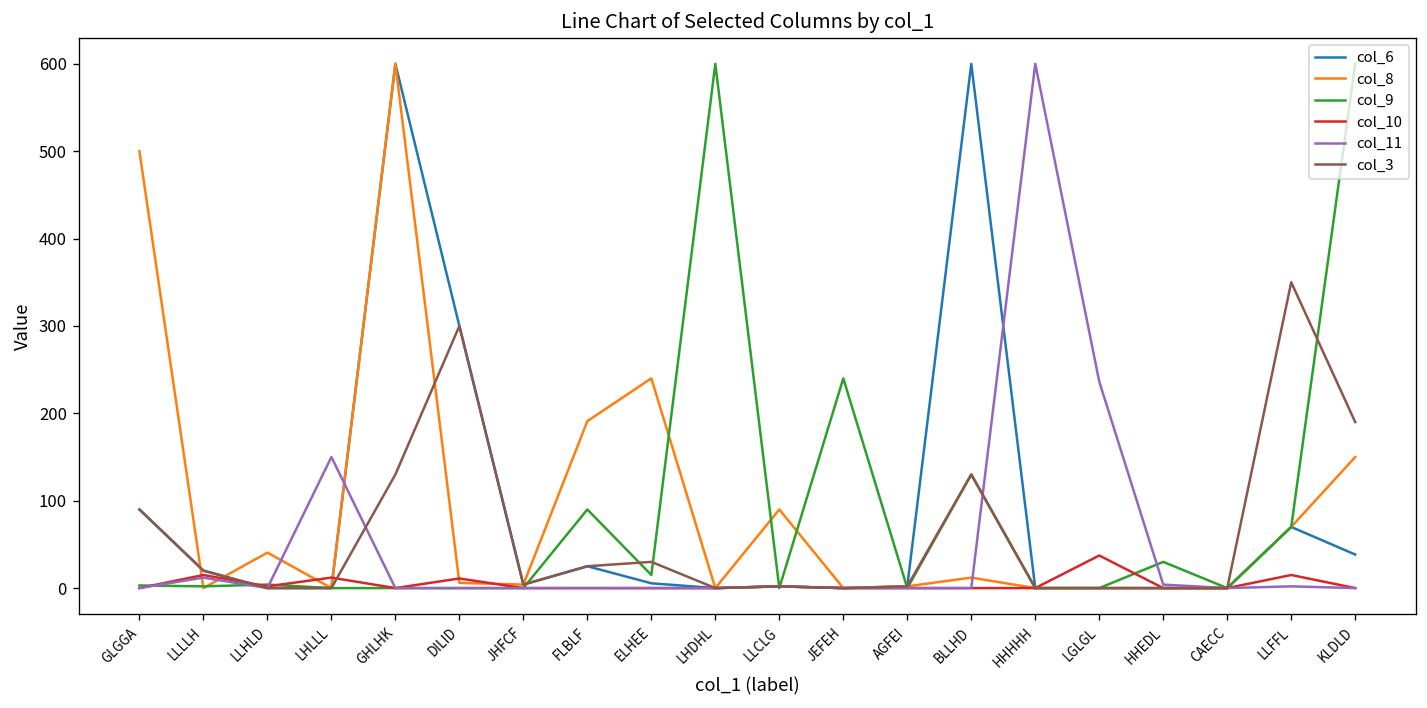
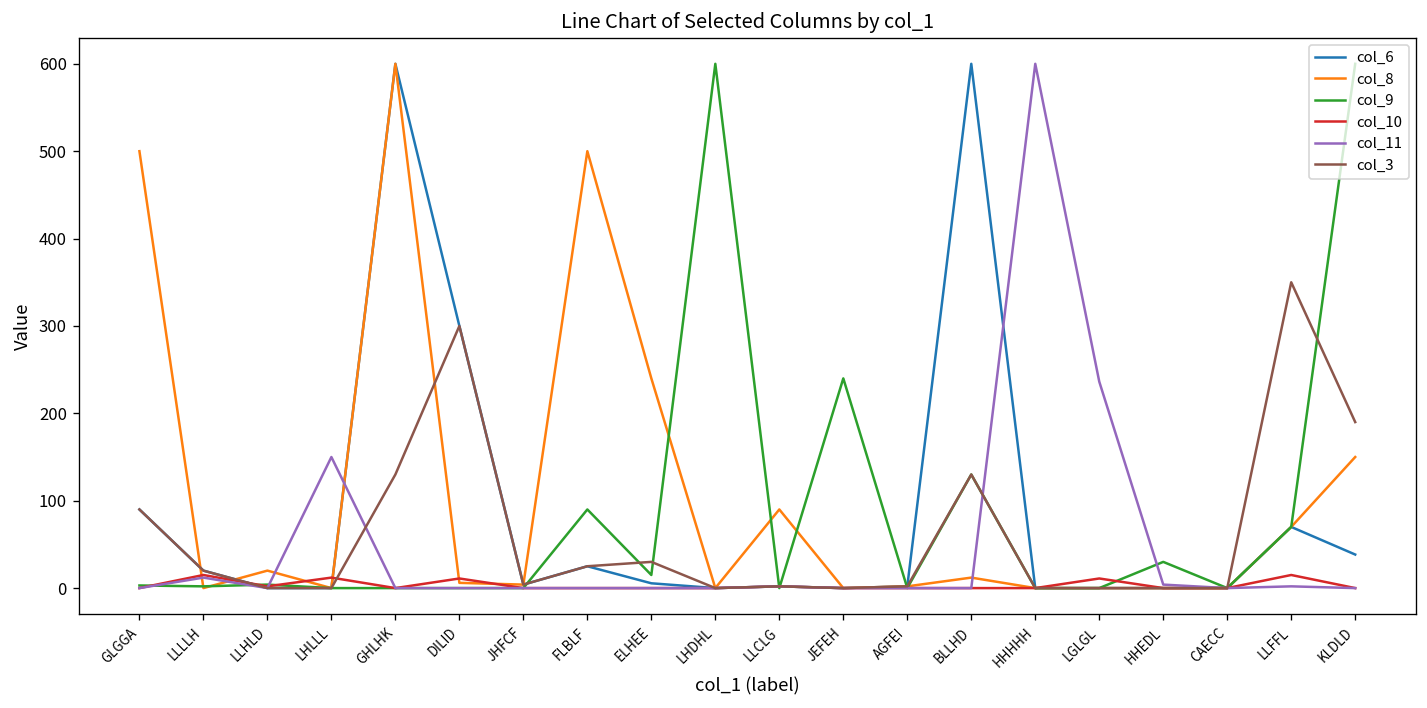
col_8, LLHLD: 40 -> 20
col_8, FLBLF: 190 -> 500
col_10, LGLGL: 40 -> 10
